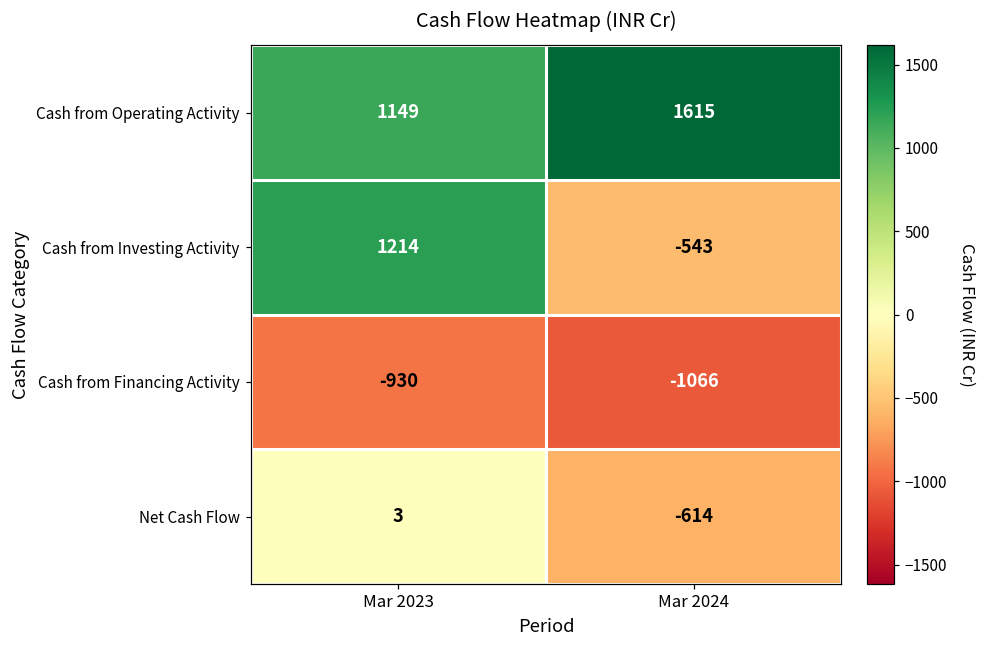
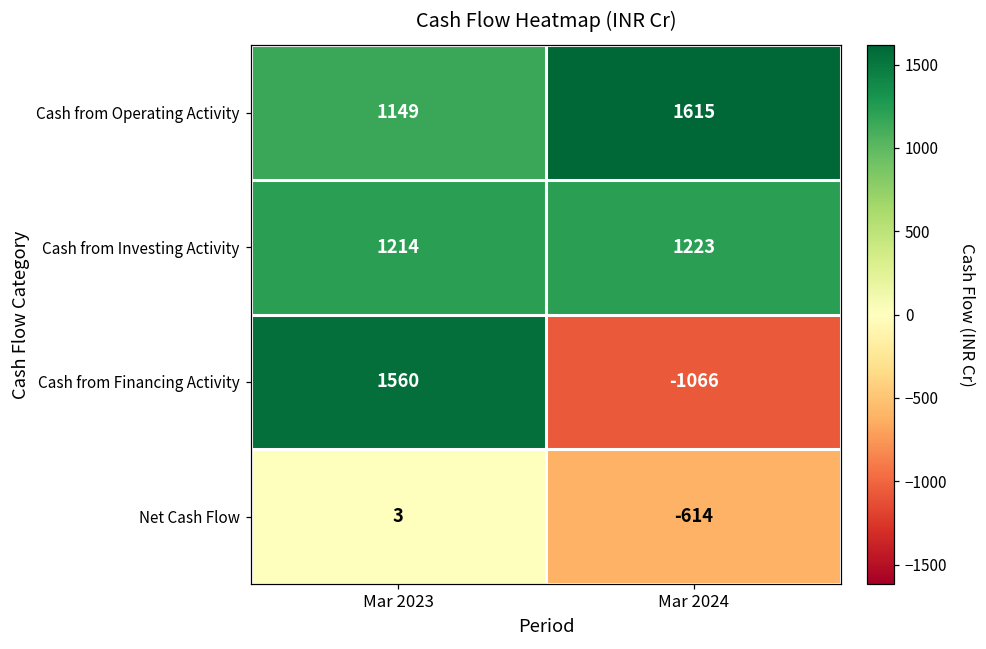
Cash from Investing Activity, Mar 2024: -543 -> 1223
Cash from Financing Activity, Mar 2023: -930 -> 1560
